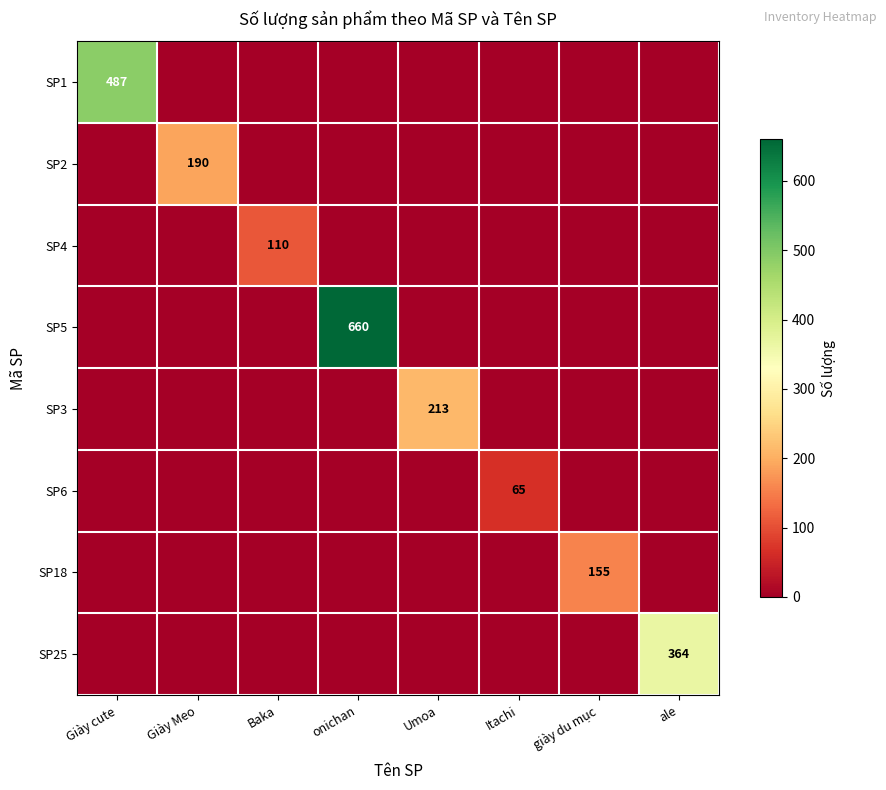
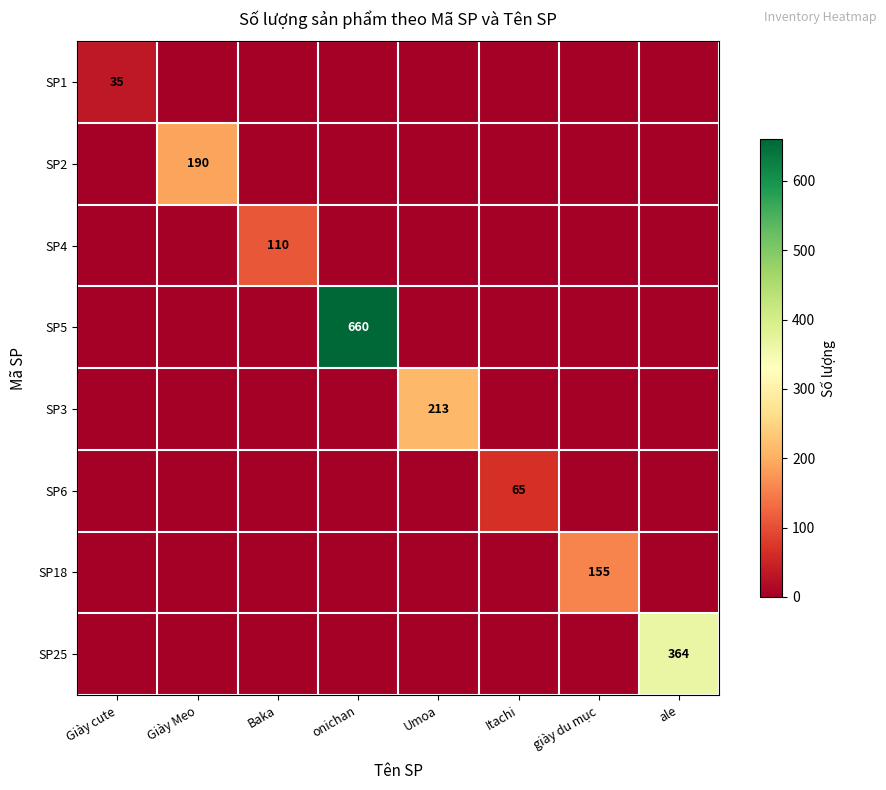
SP1, Giày cute: 487 -> 35
